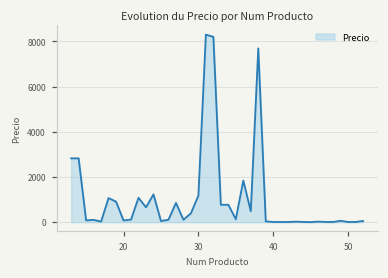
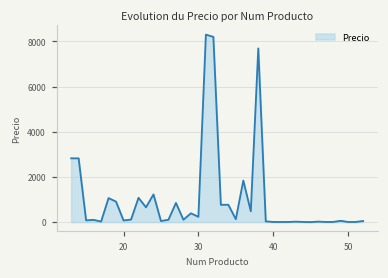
30: 1200 -> 200
